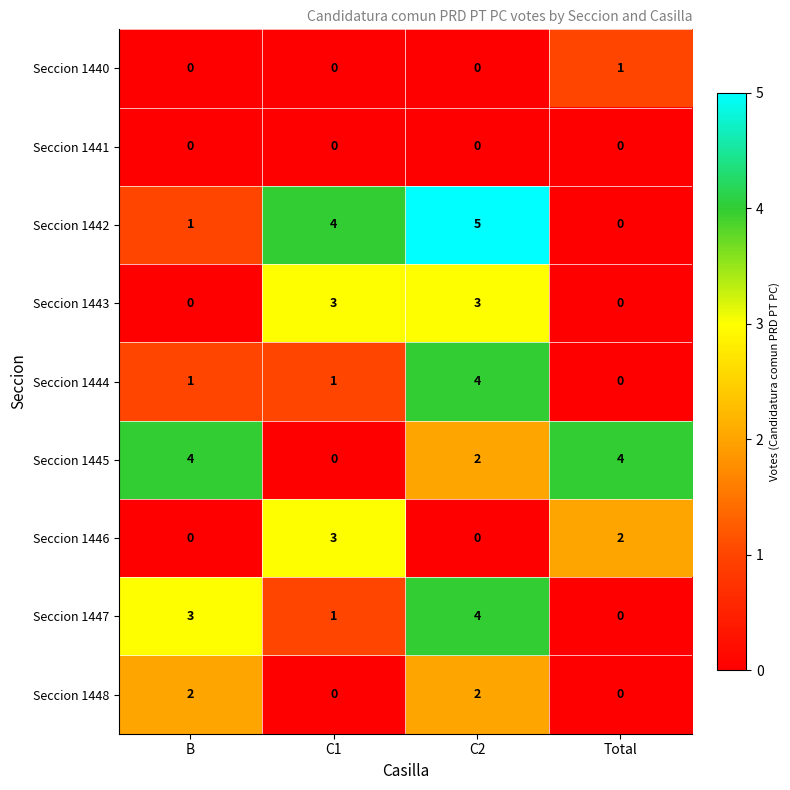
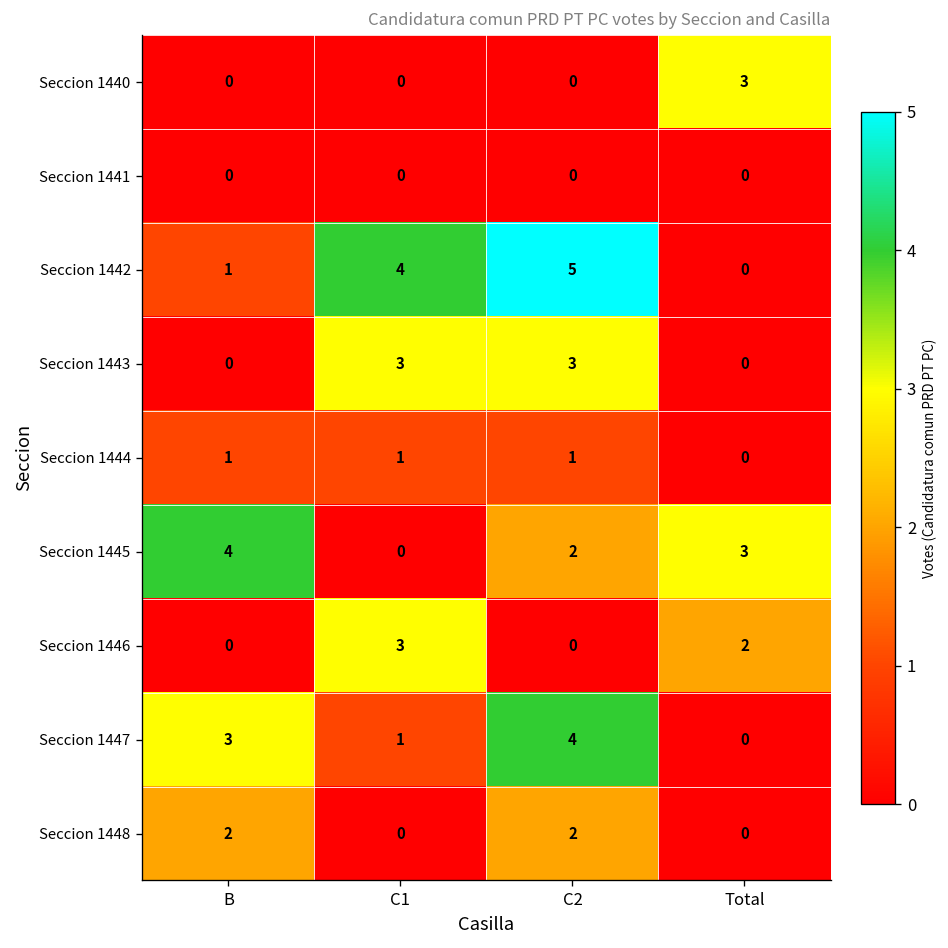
Seccion 1440, Total: 1 -> 3
Seccion 1444, C2: 4 -> 1
Seccion 1445, Total: 4 -> 3
